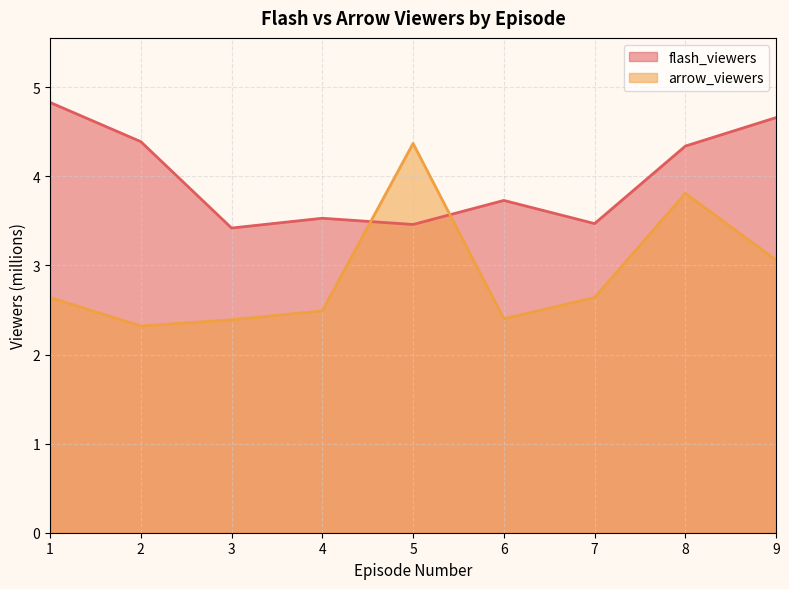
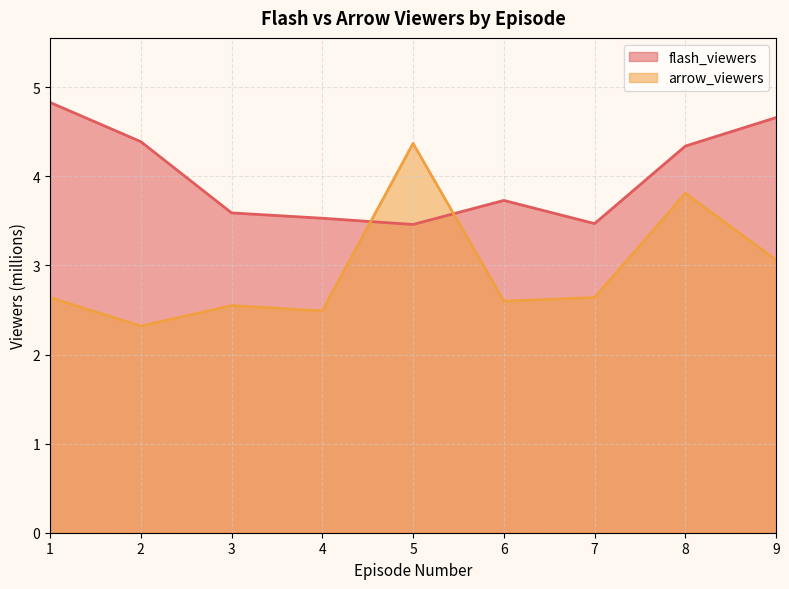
flash_viewers, 3: 3.4 -> 3.6
arrow_viewers, 3: 2.4 -> 2.6
arrow_viewers, 6: 2.4 -> 2.6
